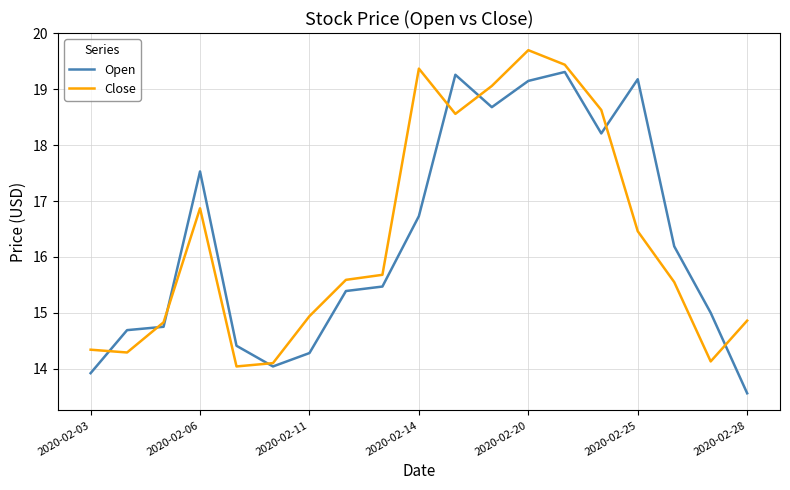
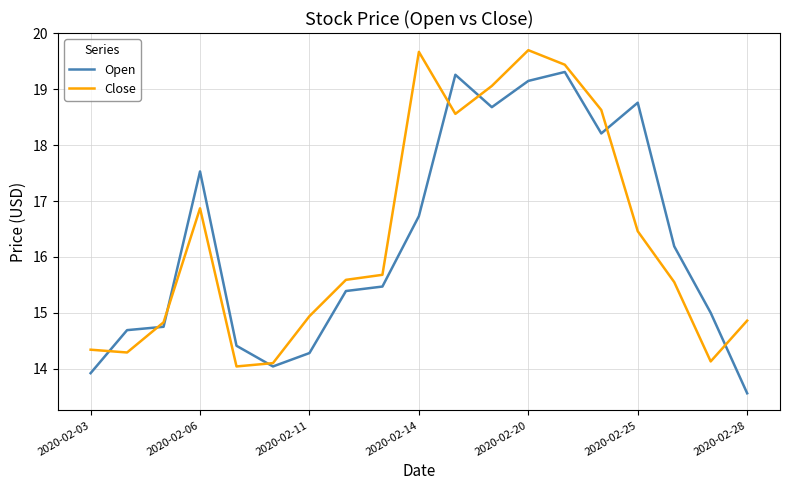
Close, 2020-02-14: 19.4 -> 19.7
Open, 2020-02-25: 19.2 -> 18.8
